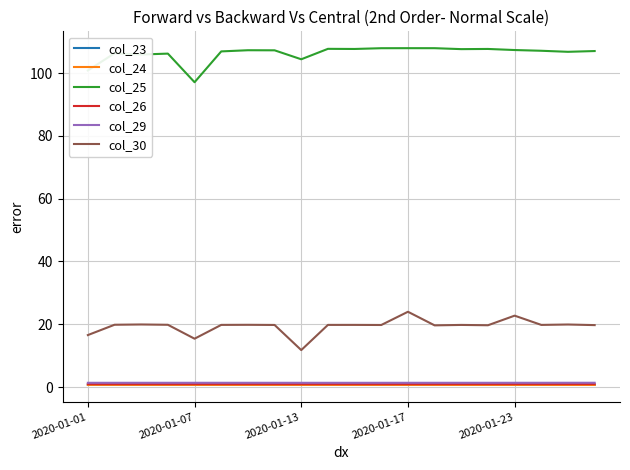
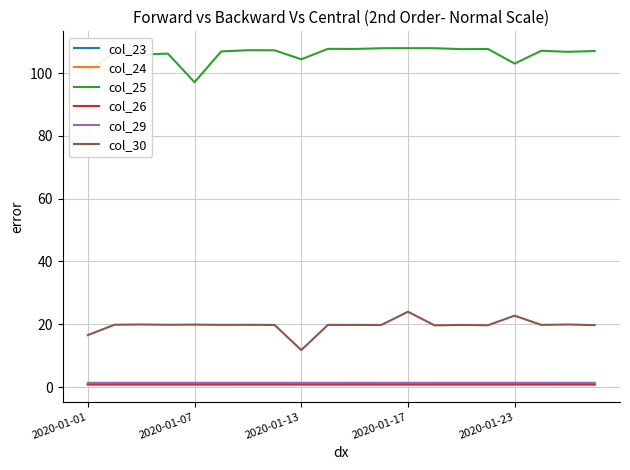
col_30, 2020-01-07: 15 -> 20
col_25, 2020-01-23: 107 -> 103
